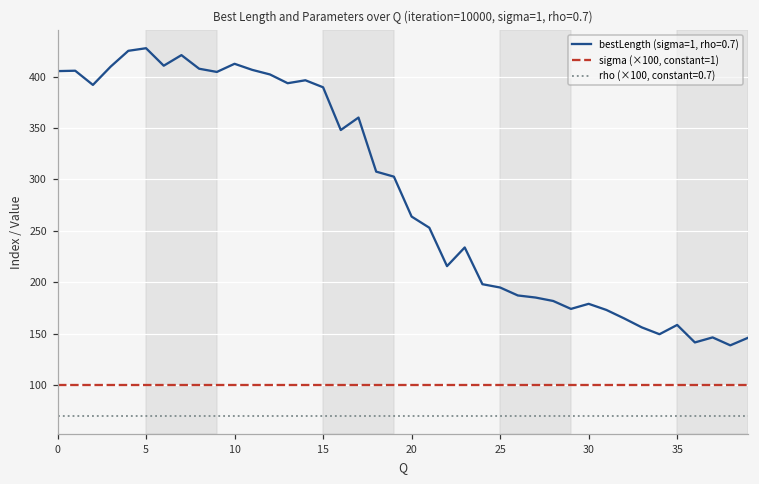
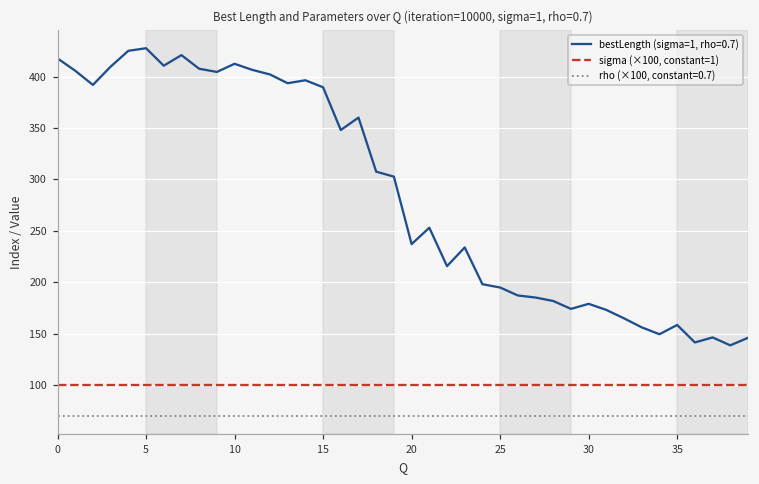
bestLength (sigma=1, rho=0.7), 0: 410 -> 420
bestLength (sigma=1, rho=0.7), 20: 260 -> 240
